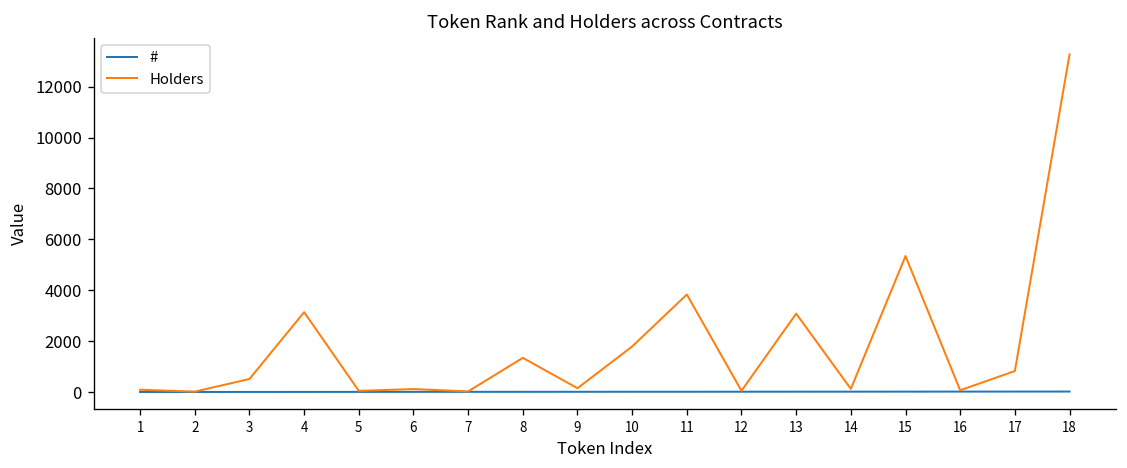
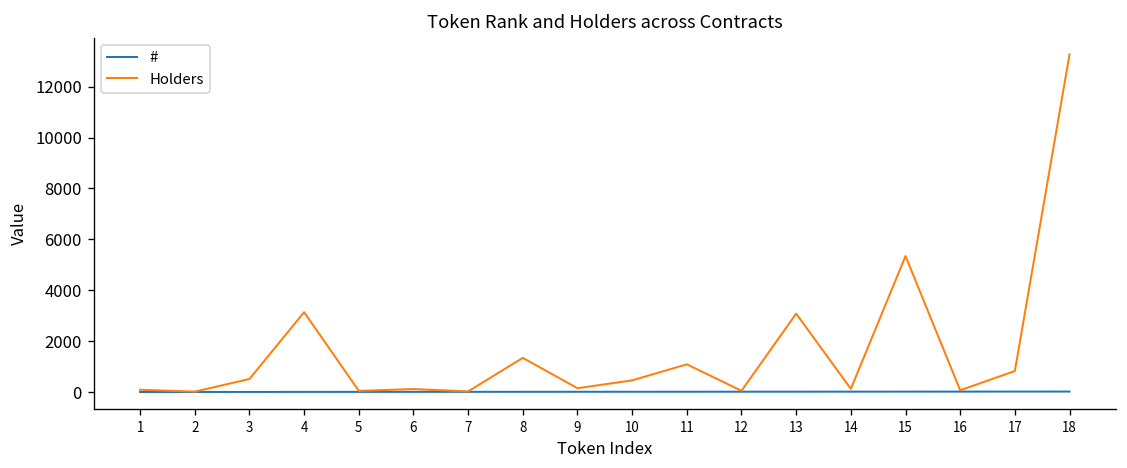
Holders, 10: 1800 -> 500
Holders, 11: 3800 -> 1100
